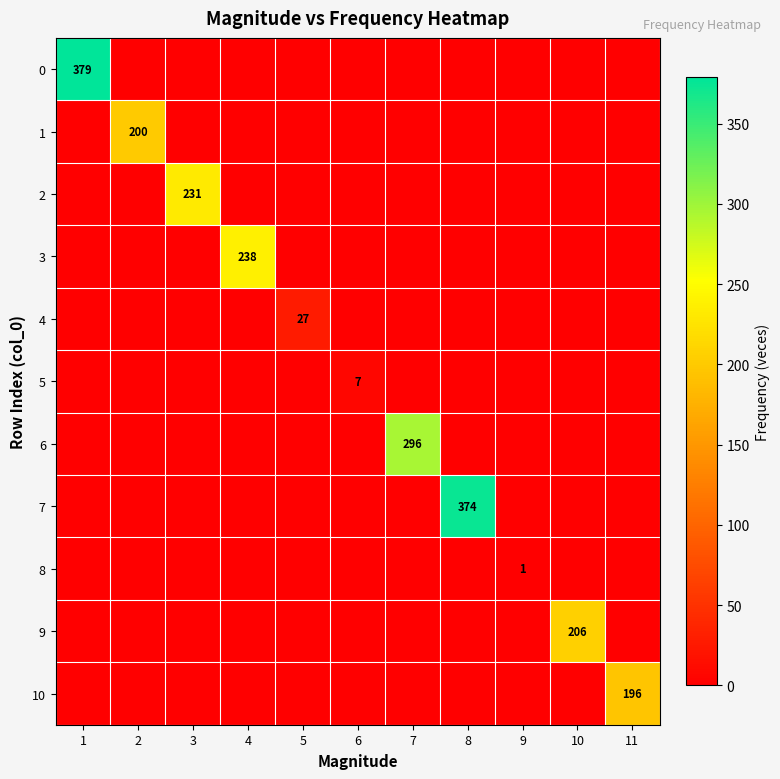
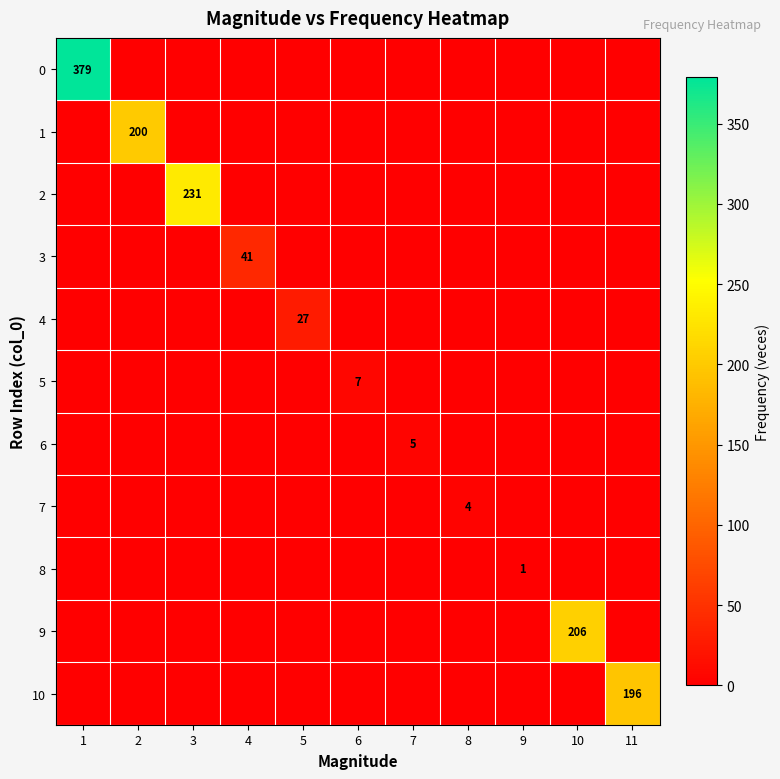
3, 4: 238 -> 41
6, 7: 296 -> 5
7, 8: 374 -> 4
